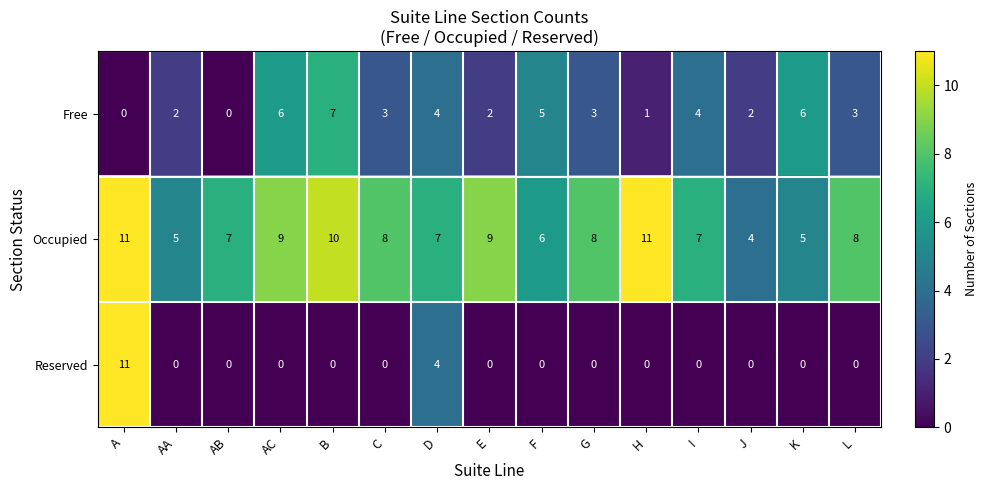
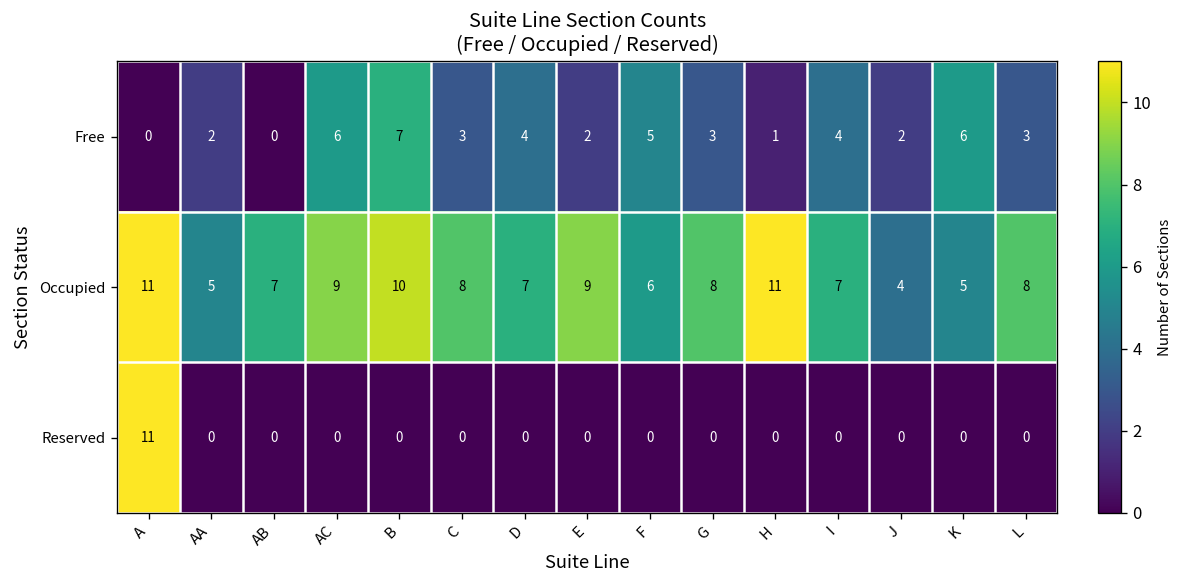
Reserved, D: 4 -> 0
